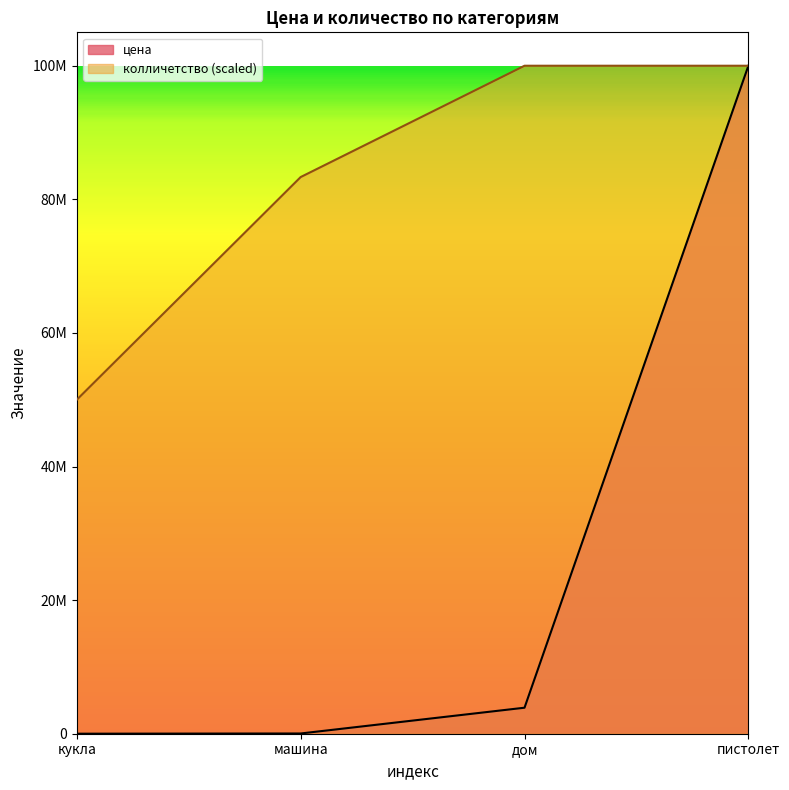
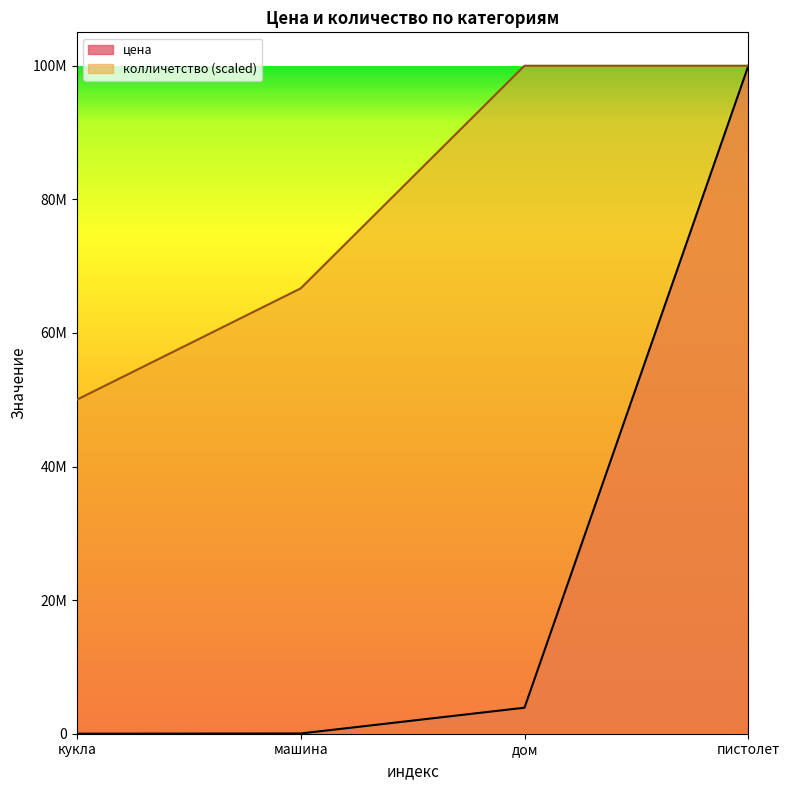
колличетство (scaled), машина: 83000000 -> 67000000
